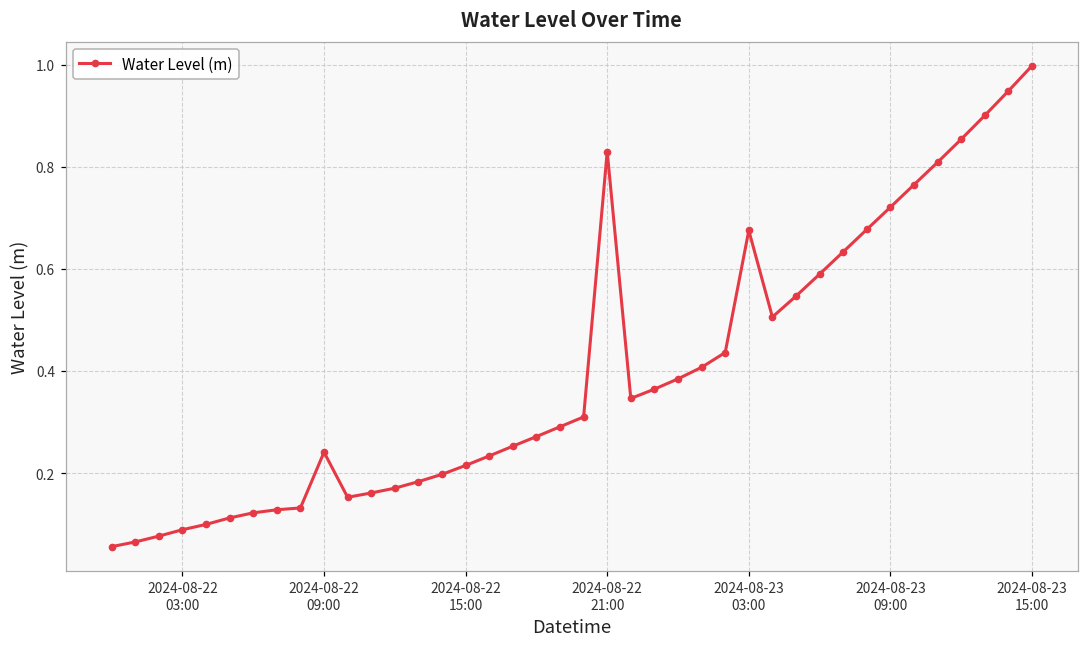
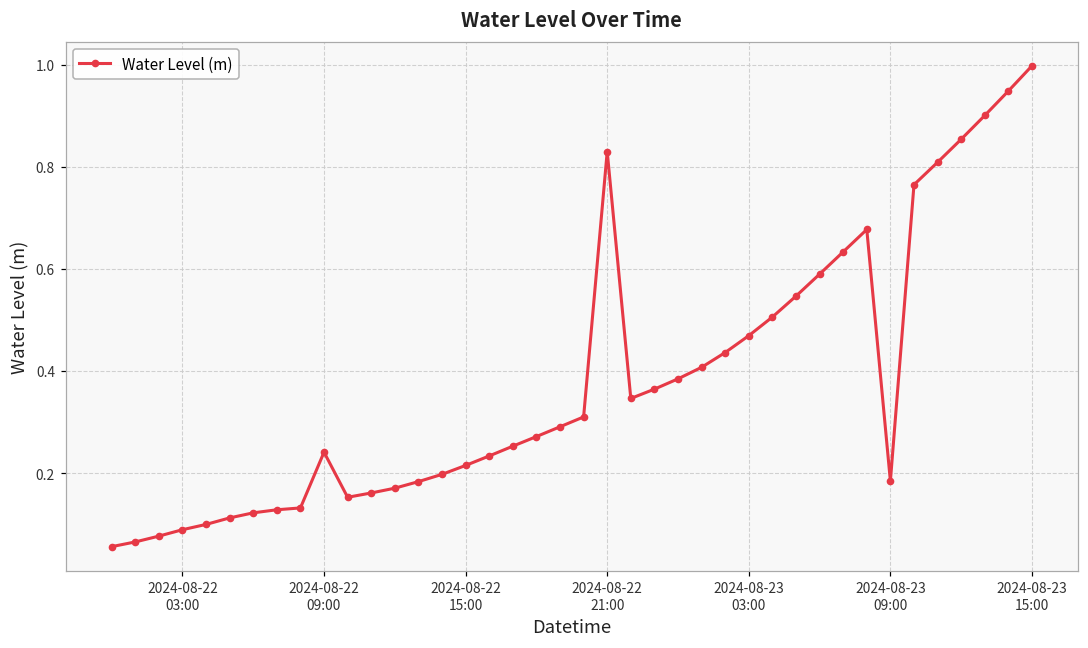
2024-08-23 03:00: 0.68 -> 0.47
2024-08-23 09:00: 0.72 -> 0.18
